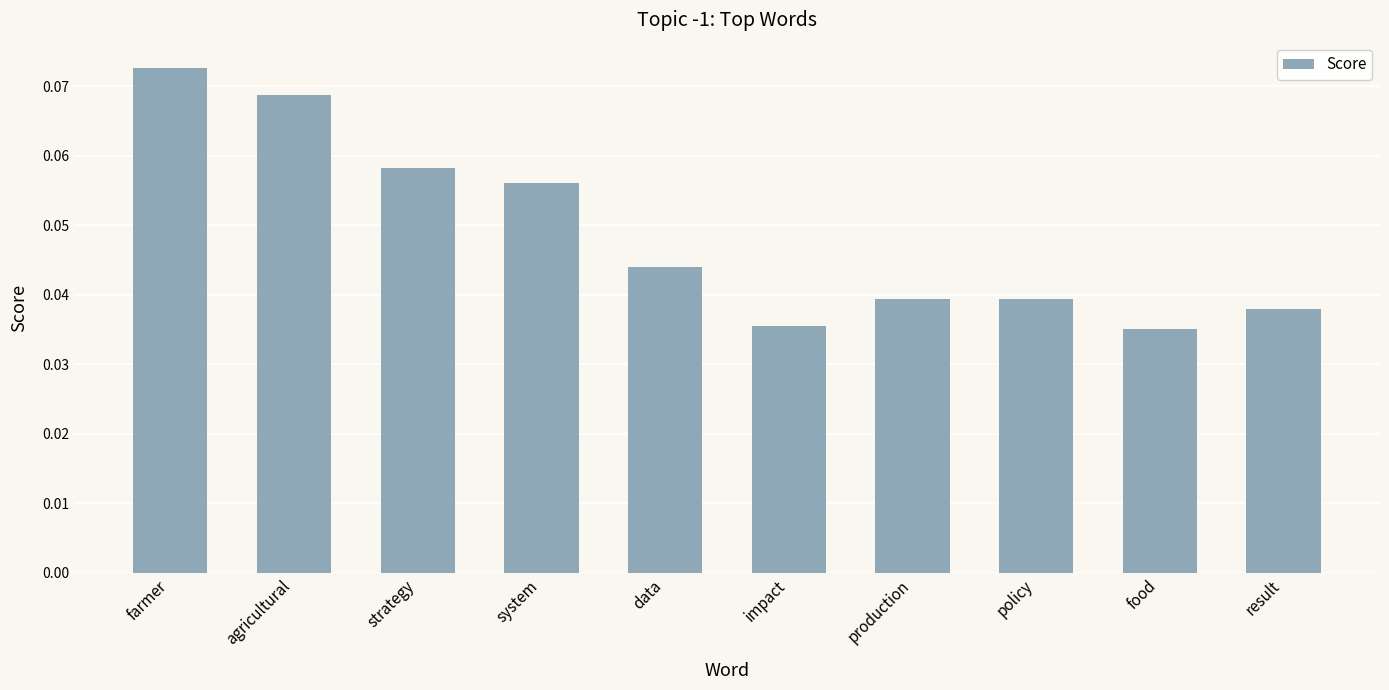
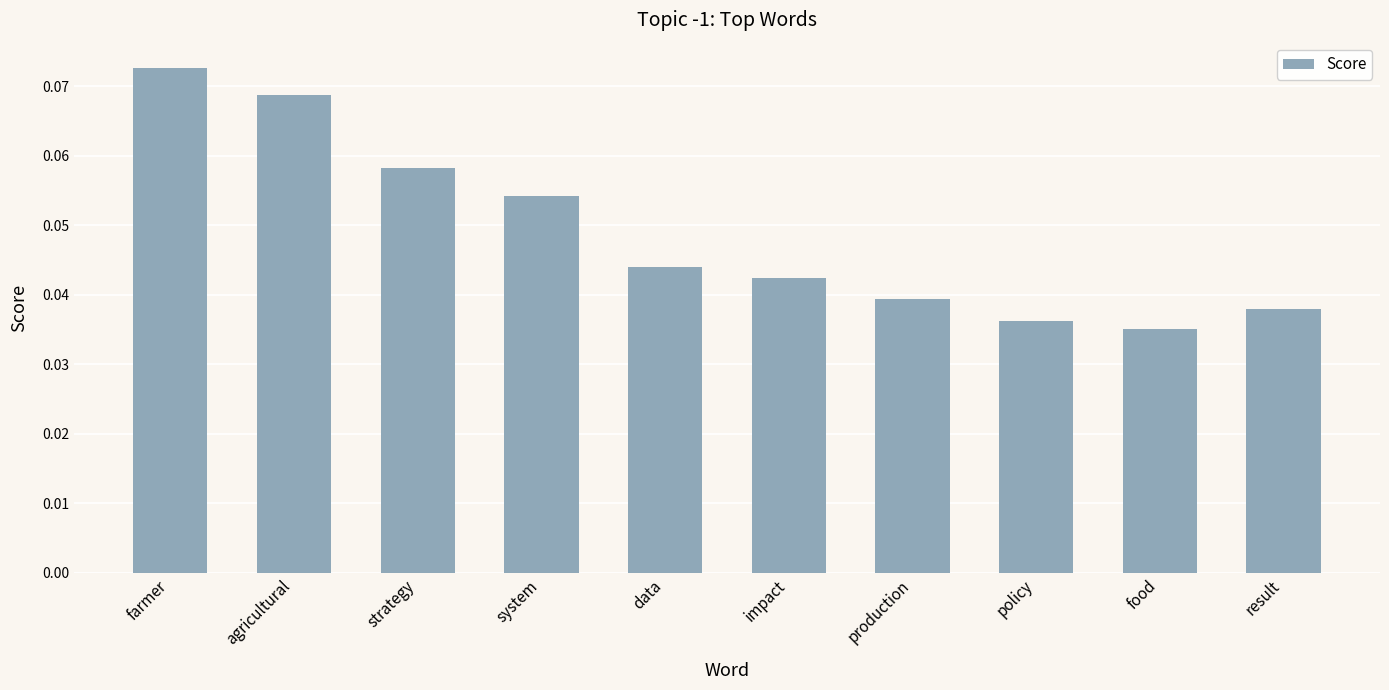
system: 0.056 -> 0.054
impact: 0.035 -> 0.042
policy: 0.039 -> 0.036
